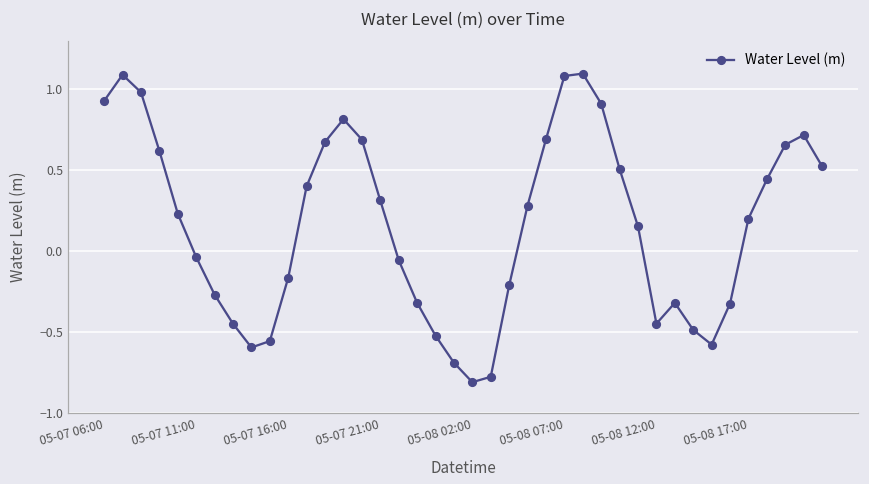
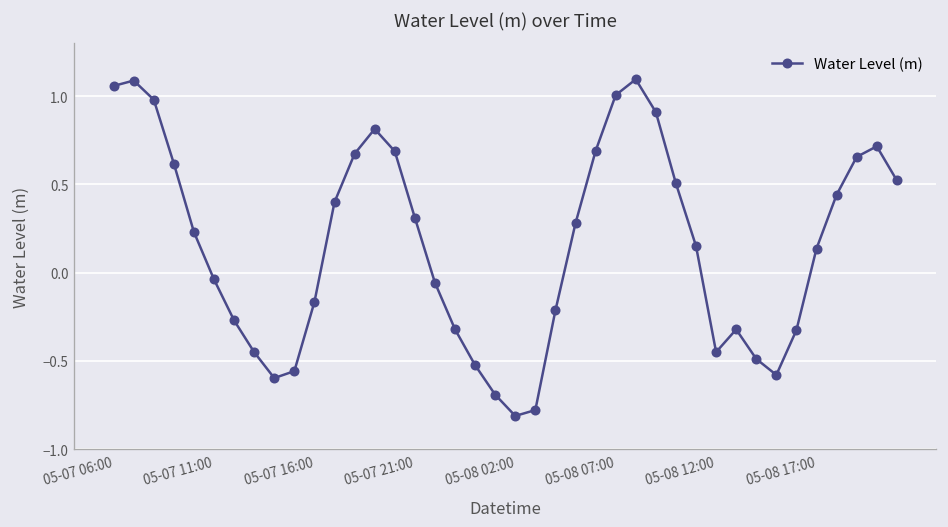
05-07 06:00: 0.93 -> 1.06
05-08 07:00: 1.08 -> 1.01
05-08 17:00: 0.20 -> 0.14
